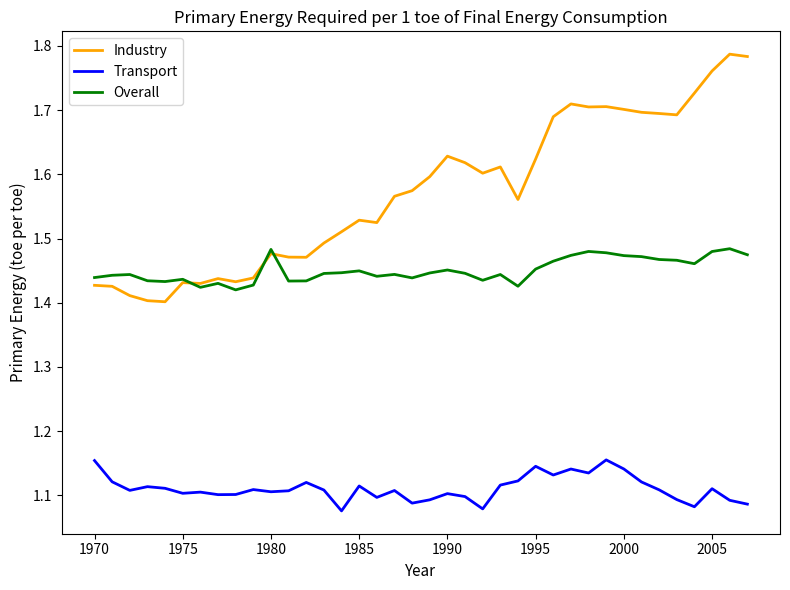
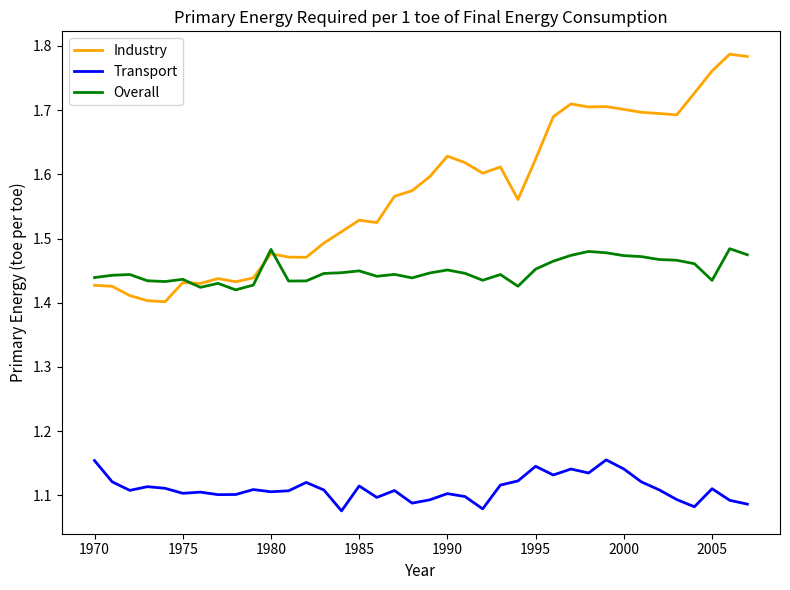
Overall, 2005: 1.48 -> 1.43
